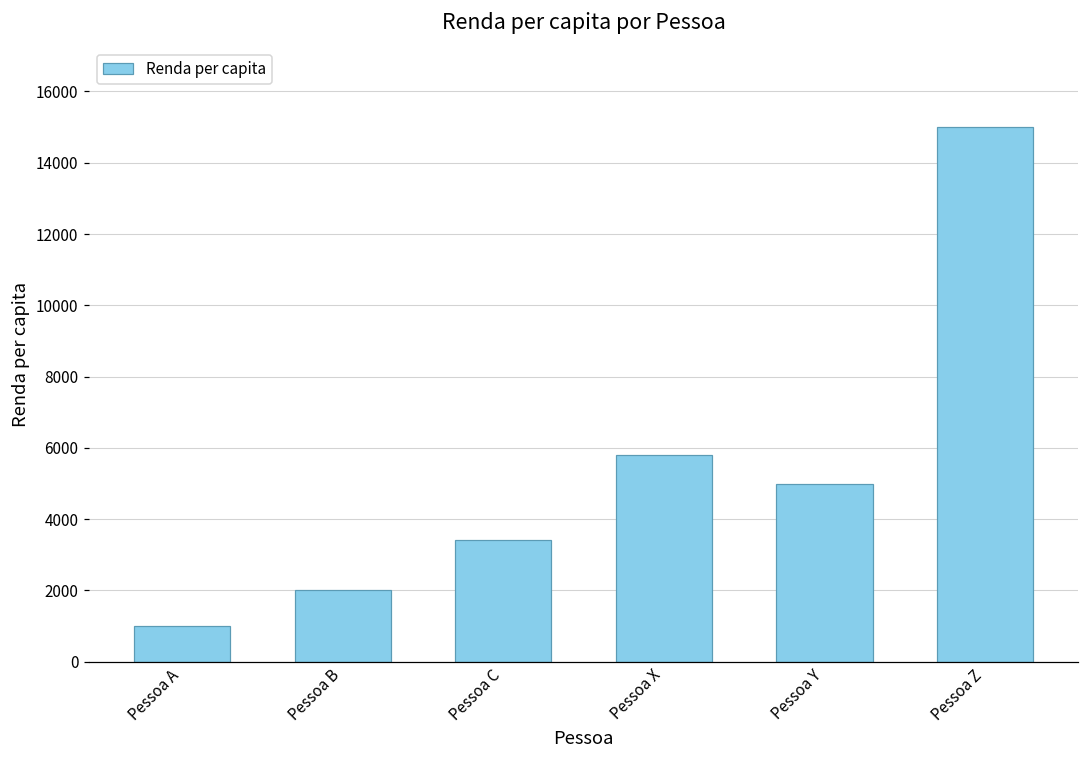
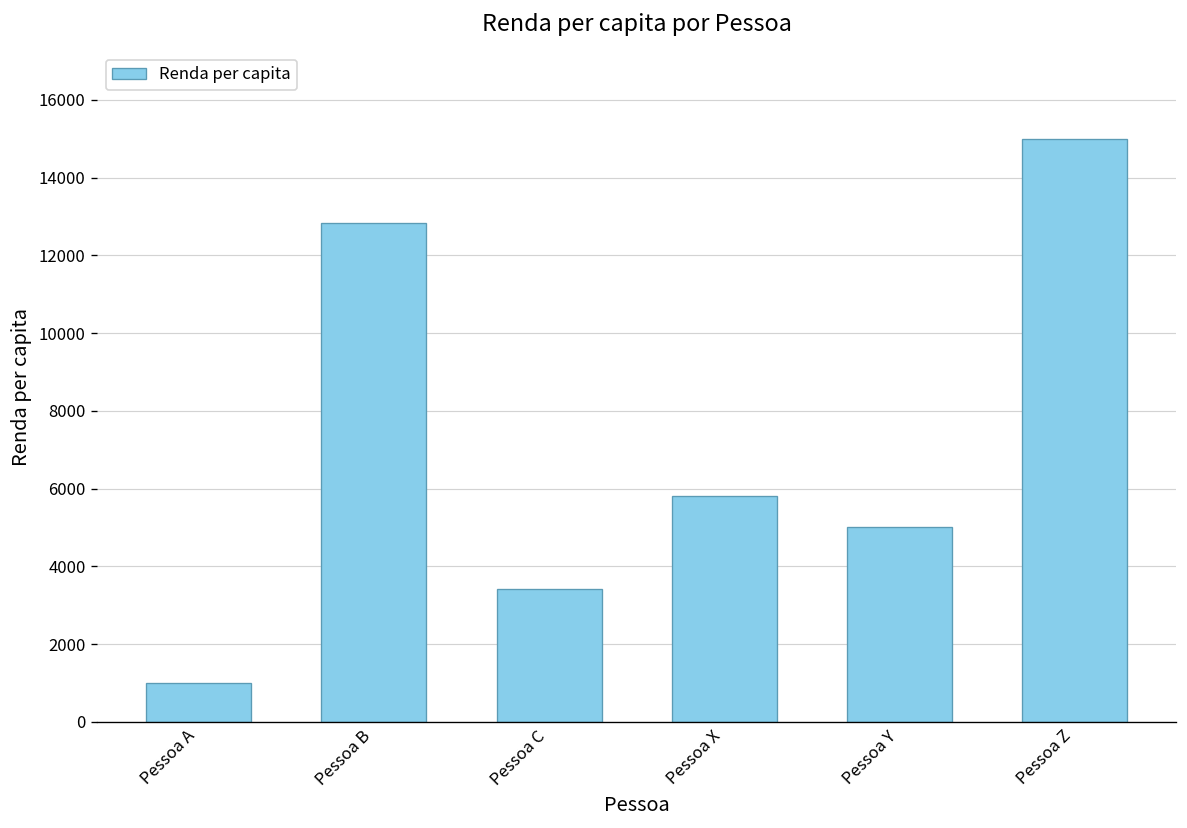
Pessoa B: 2000 -> 12800
